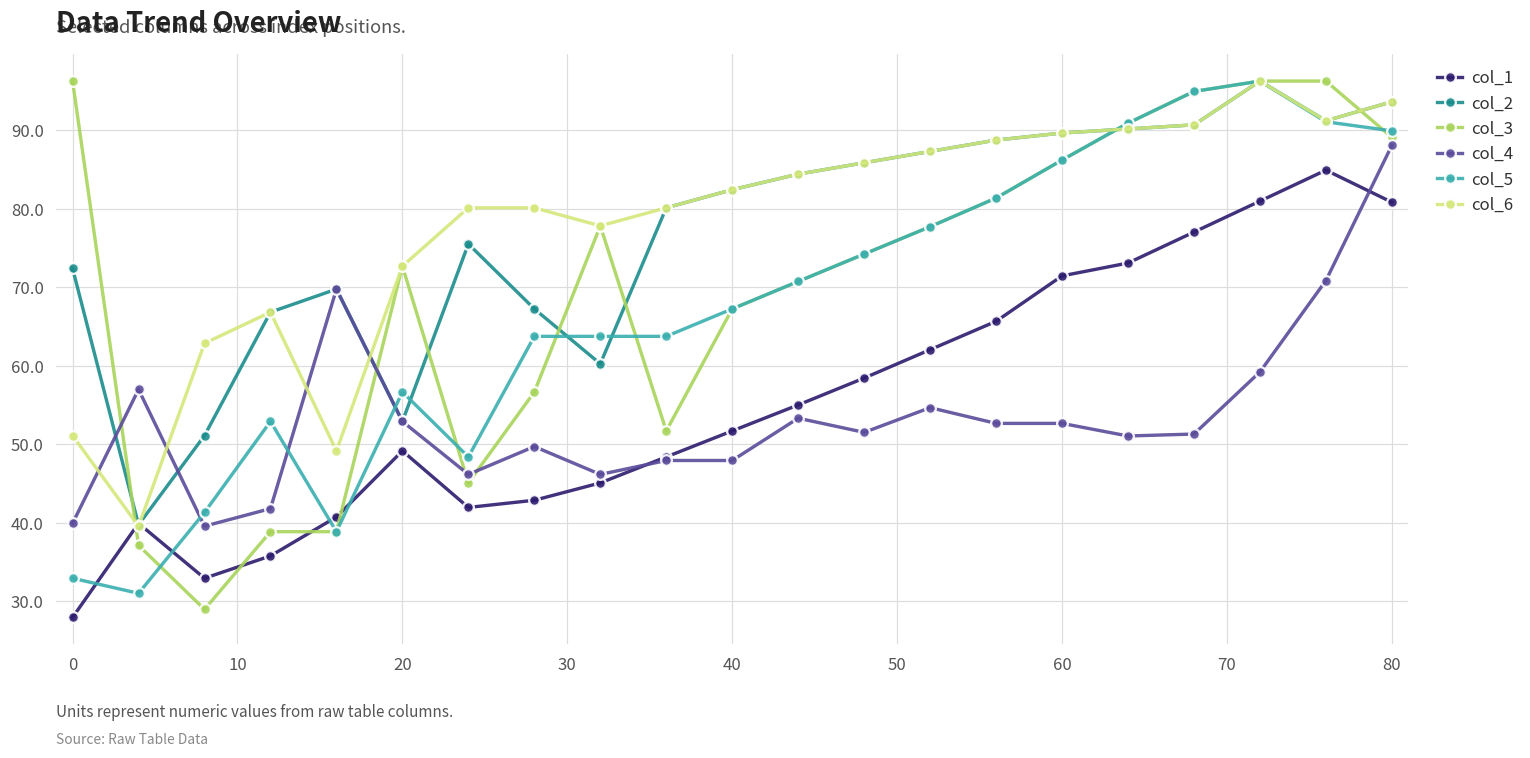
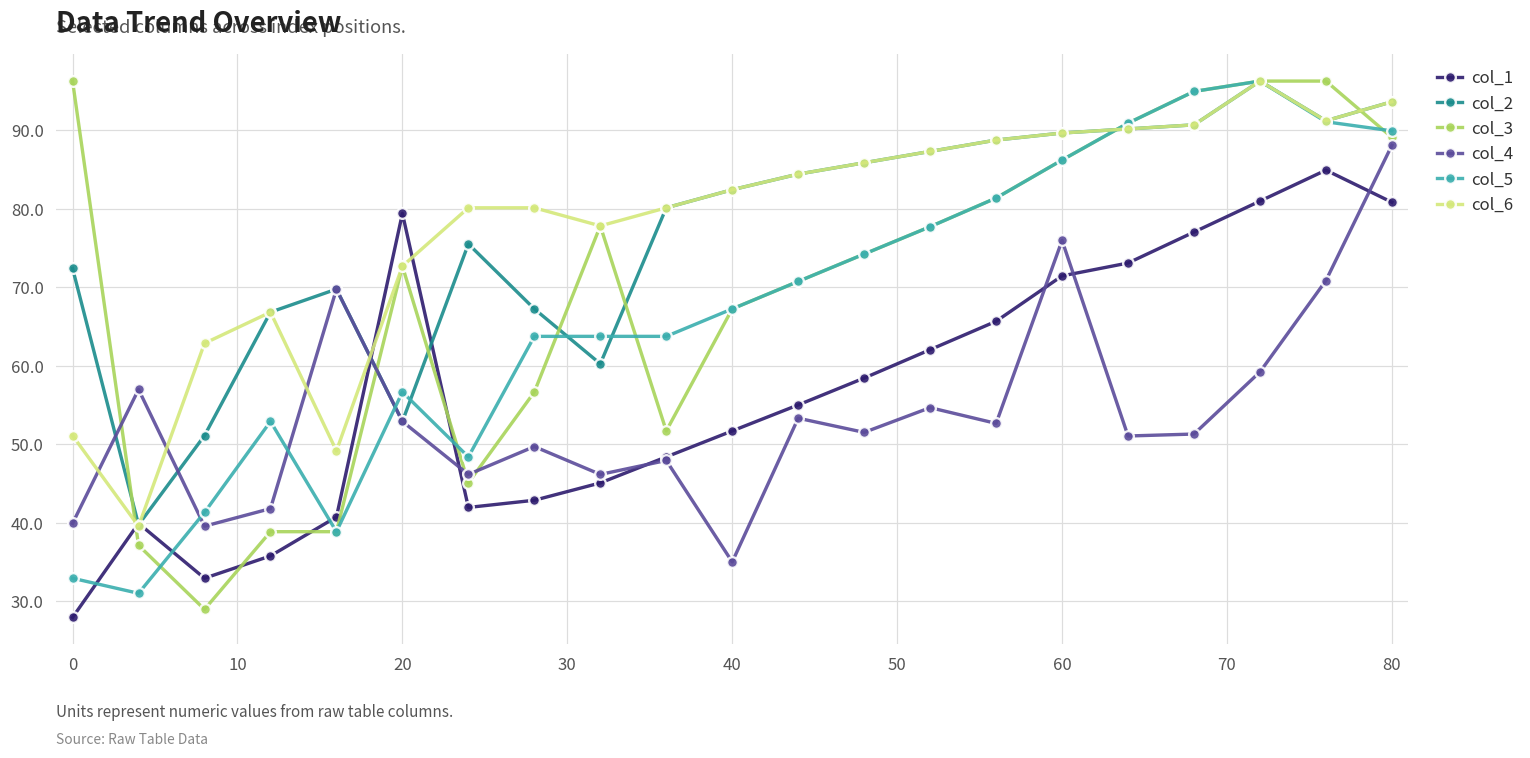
col_1, 20: 49 -> 79
col_4, 40: 48 -> 35
col_4, 60: 53 -> 76
